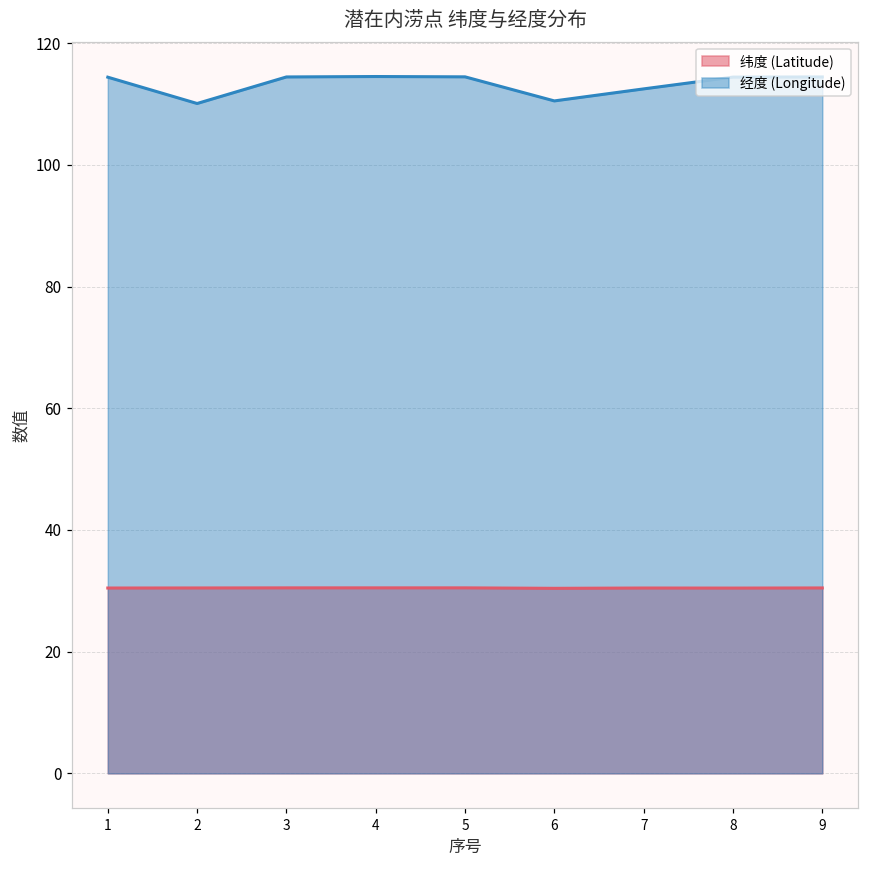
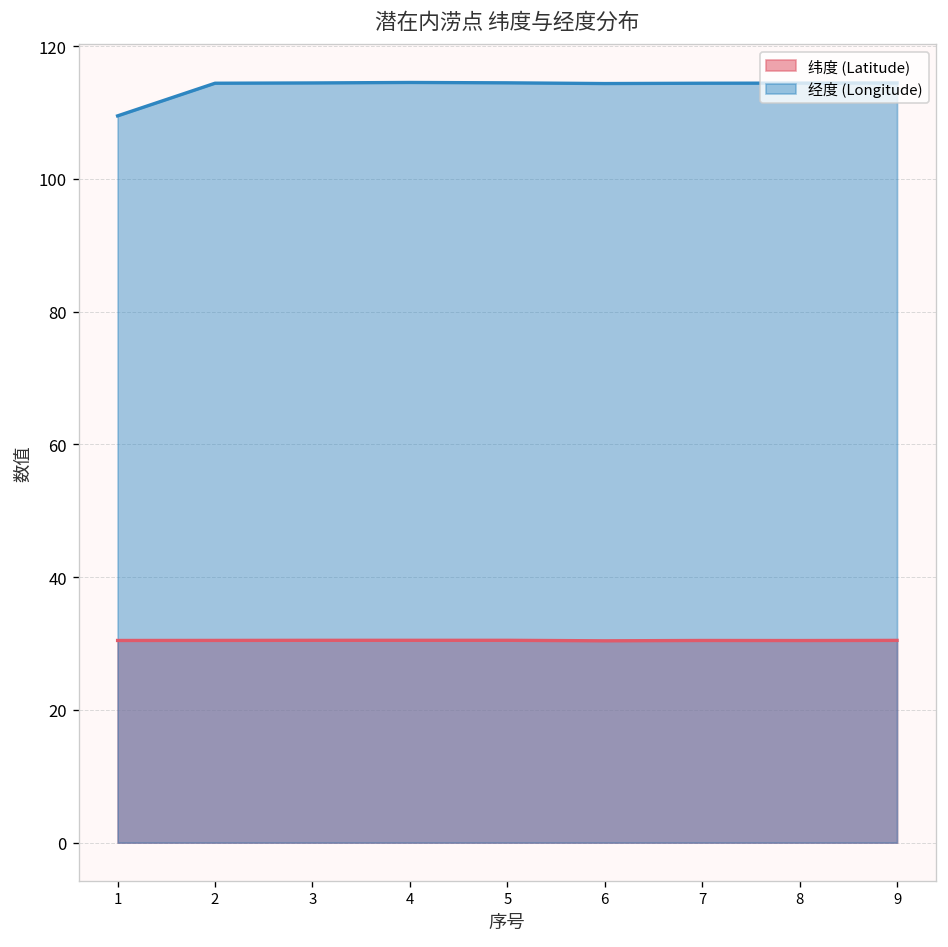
经度 (Longitude), 1: 114 -> 110
经度 (Longitude), 2: 110 -> 114
经度 (Longitude), 6: 111 -> 114
经度 (Longitude), 7: 113 -> 114
